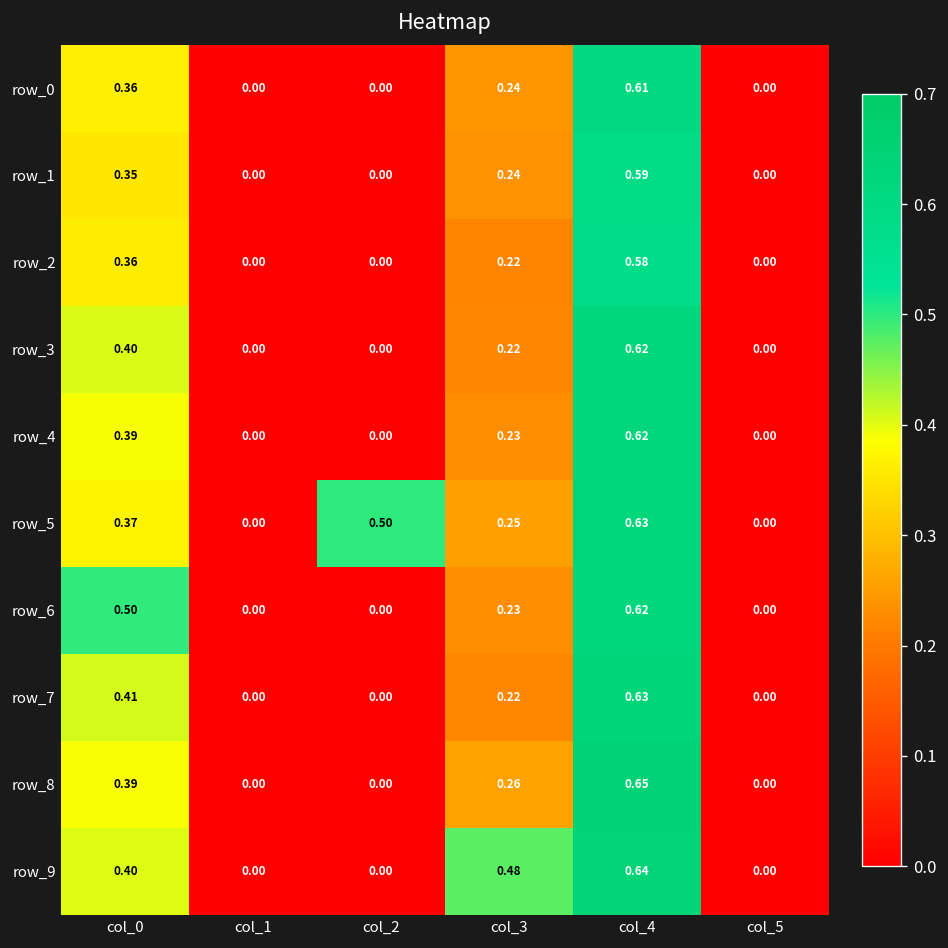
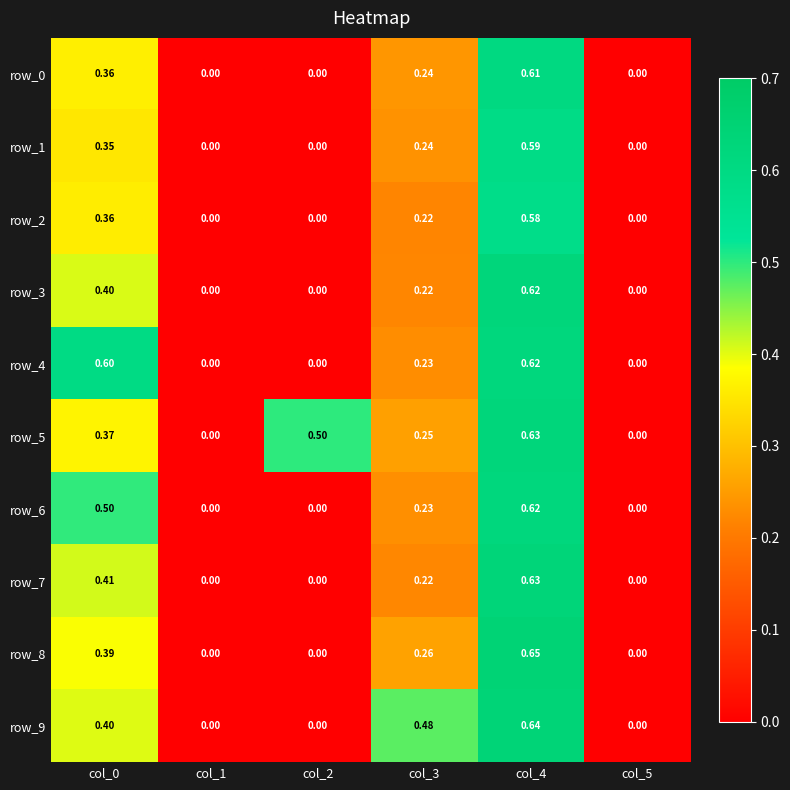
row_4, col_0: 0.39 -> 0.60
